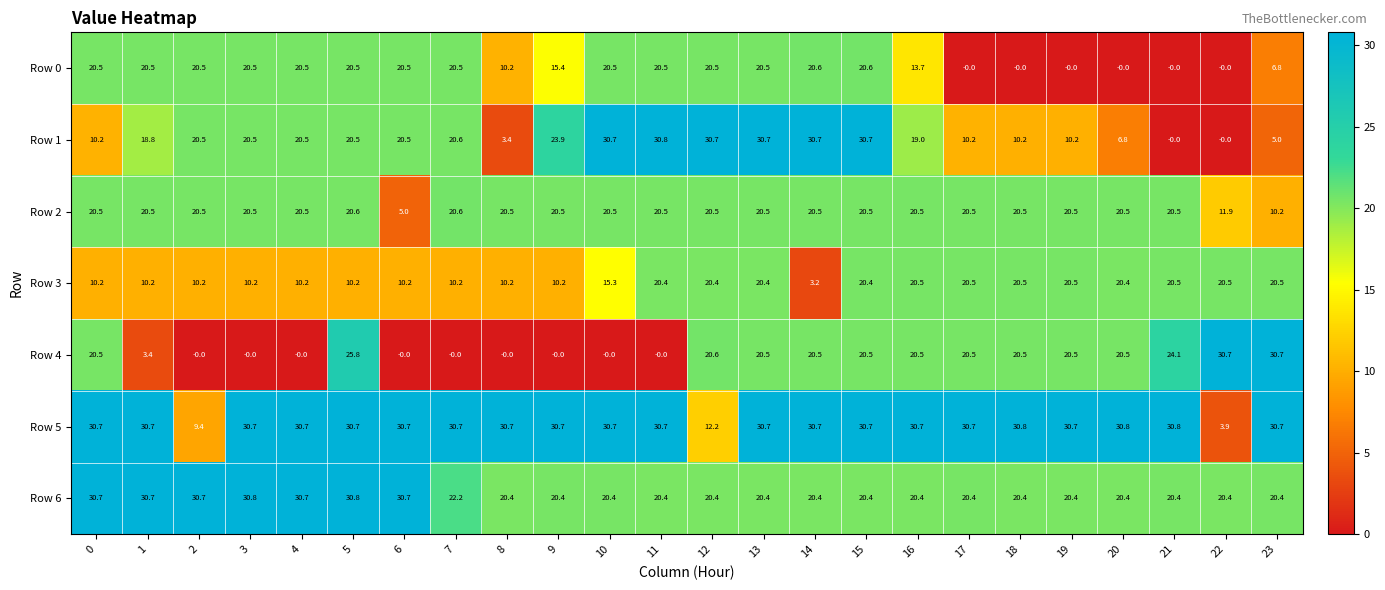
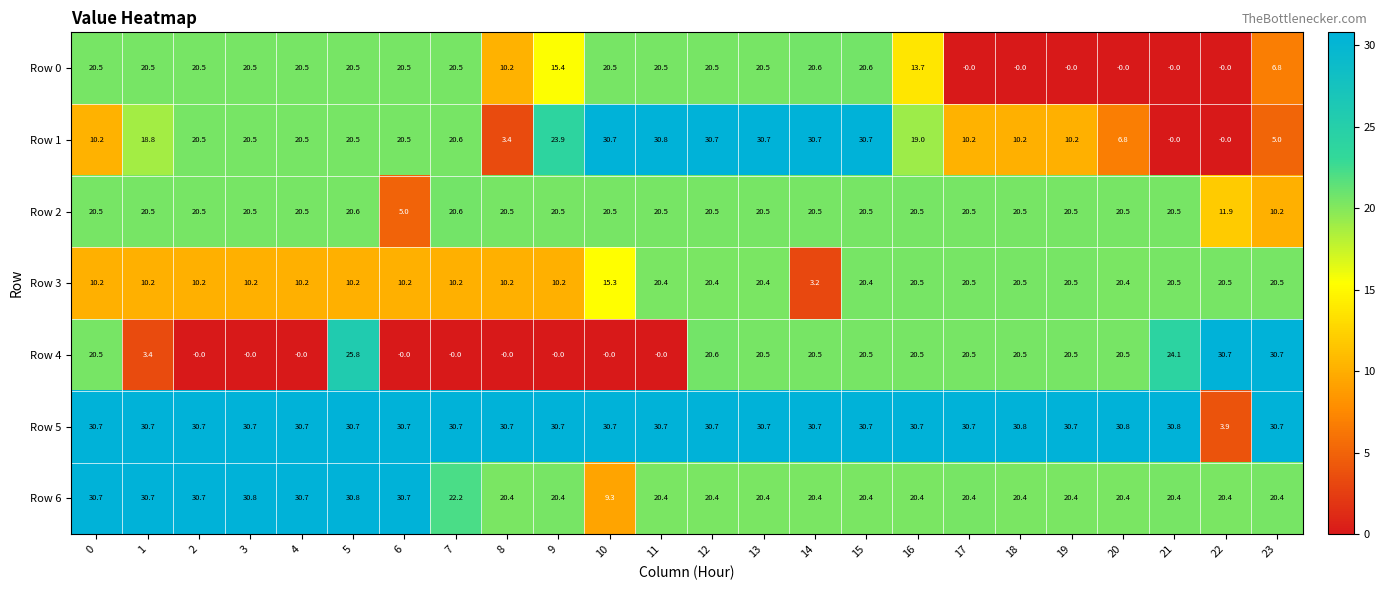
Row 5, 2: 9.4 -> 30.7
Row 5, 12: 12.2 -> 30.7
Row 6, 10: 20.4 -> 9.3
